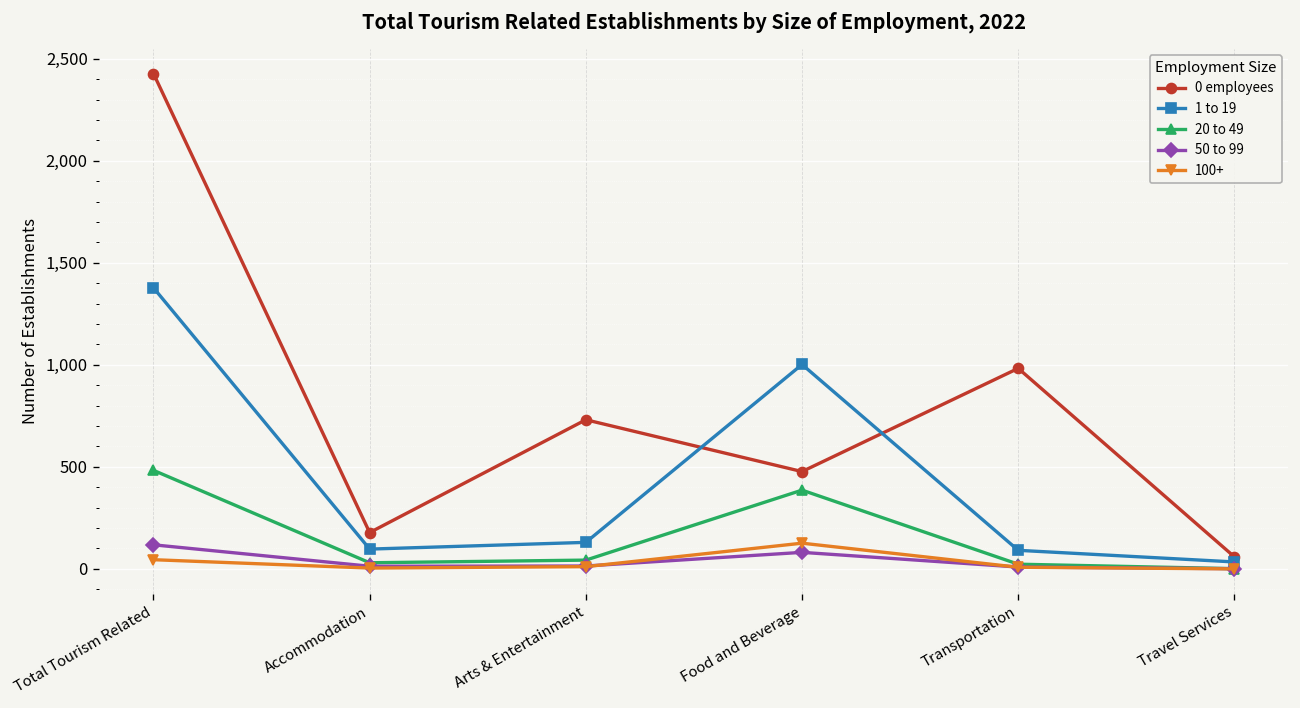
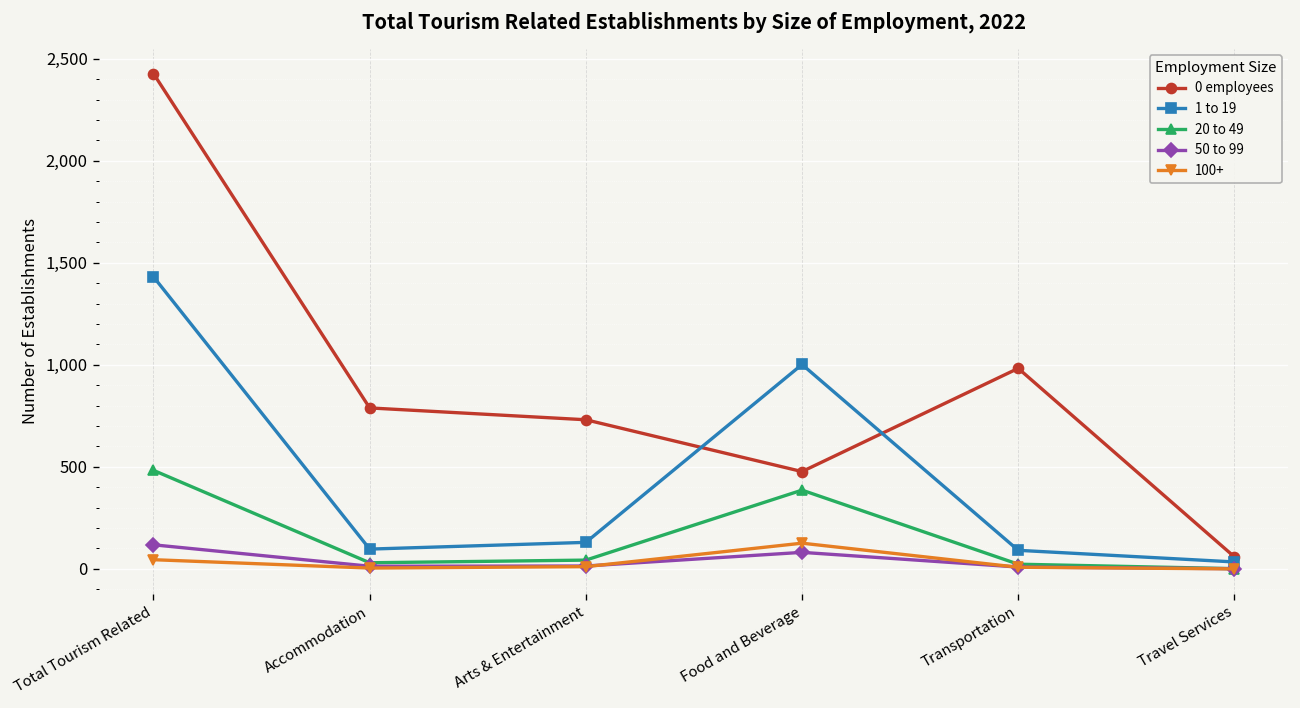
1 to 19, Total Tourism Related: 1,380 -> 1,430
0 employees, Accommodation: 180 -> 790
